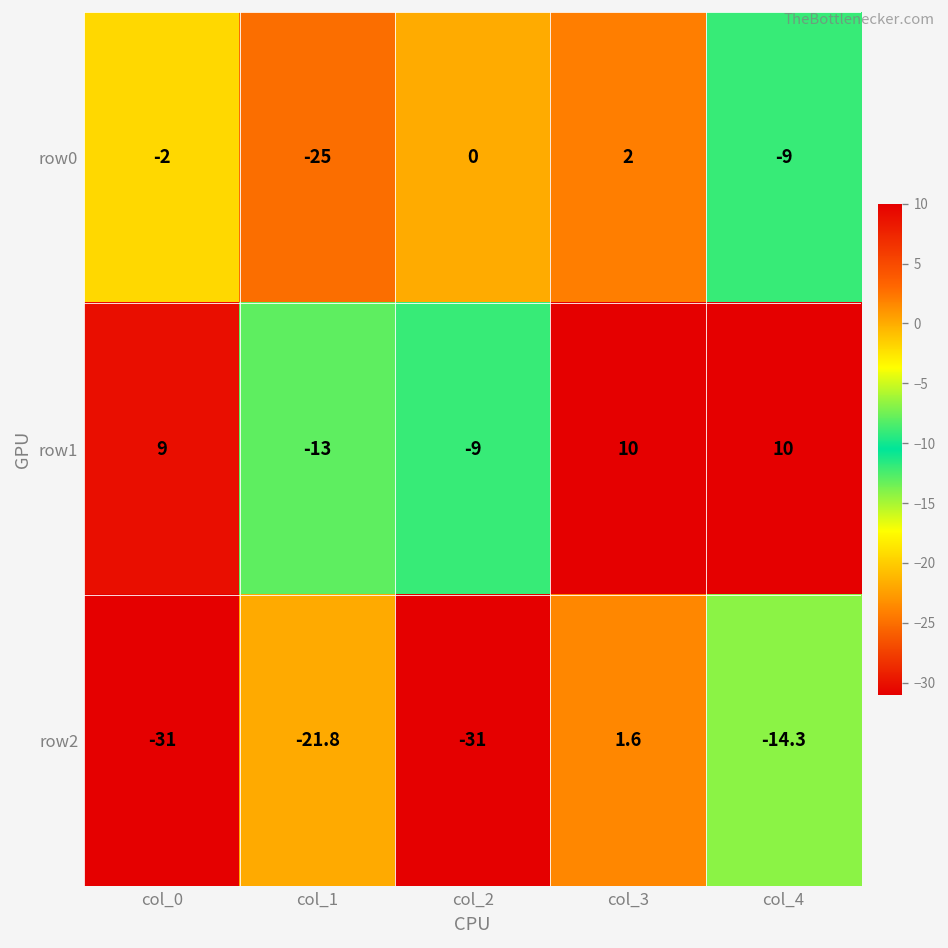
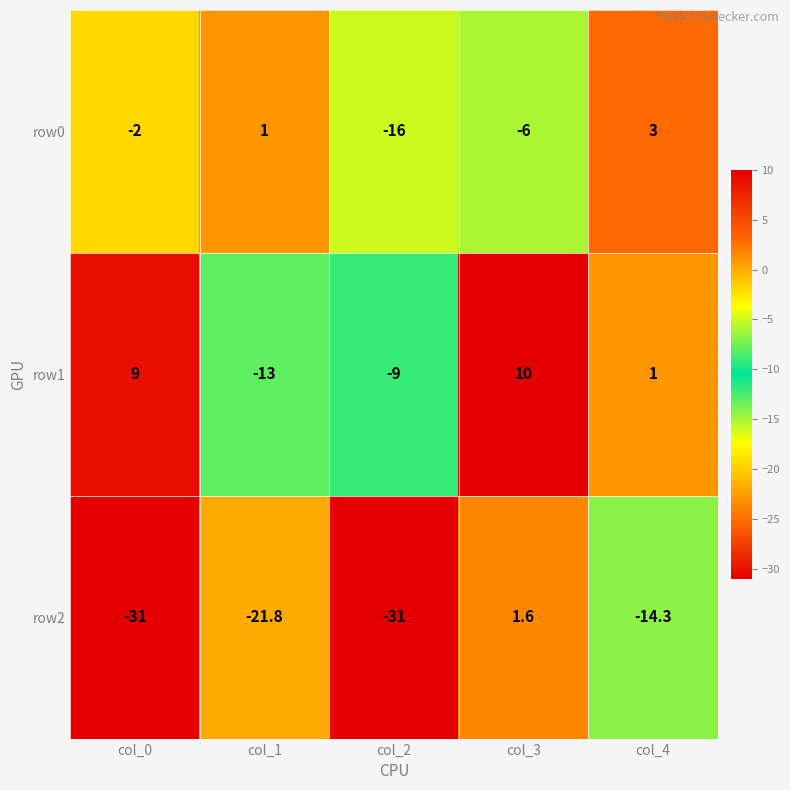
row0, col_1: -25 -> 1
row0, col_2: 0 -> -16
row0, col_3: 2 -> -6
row0, col_4: -9 -> 3
row1, col_4: 10 -> 1
